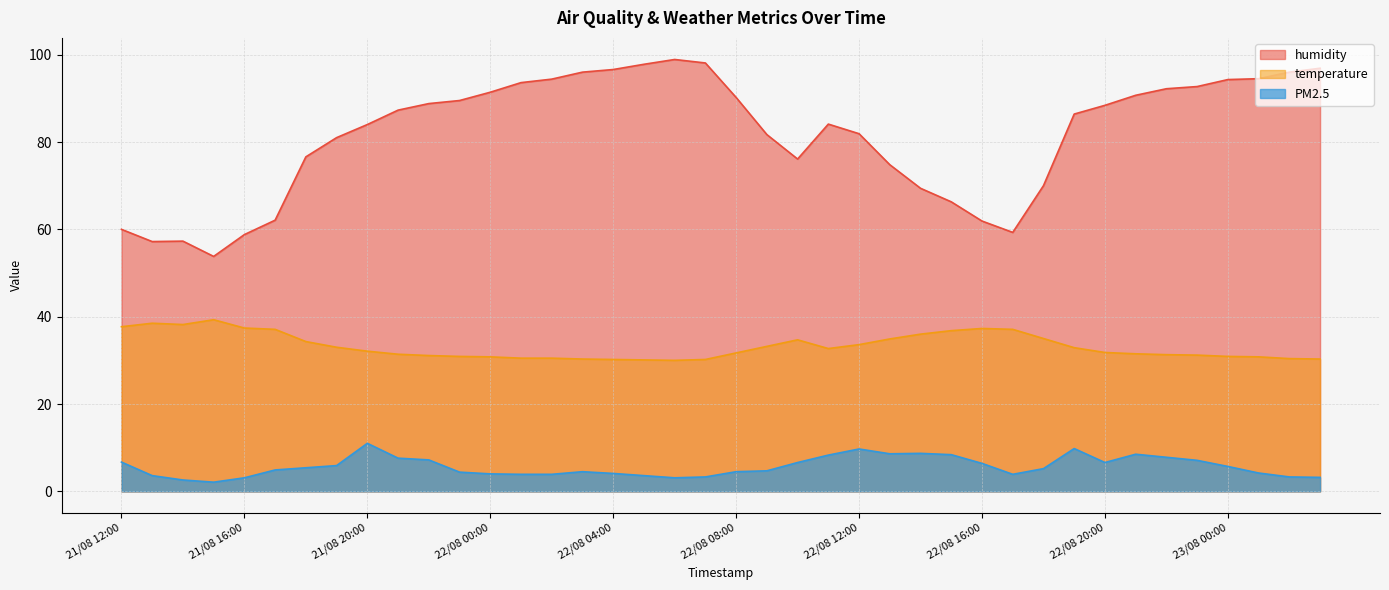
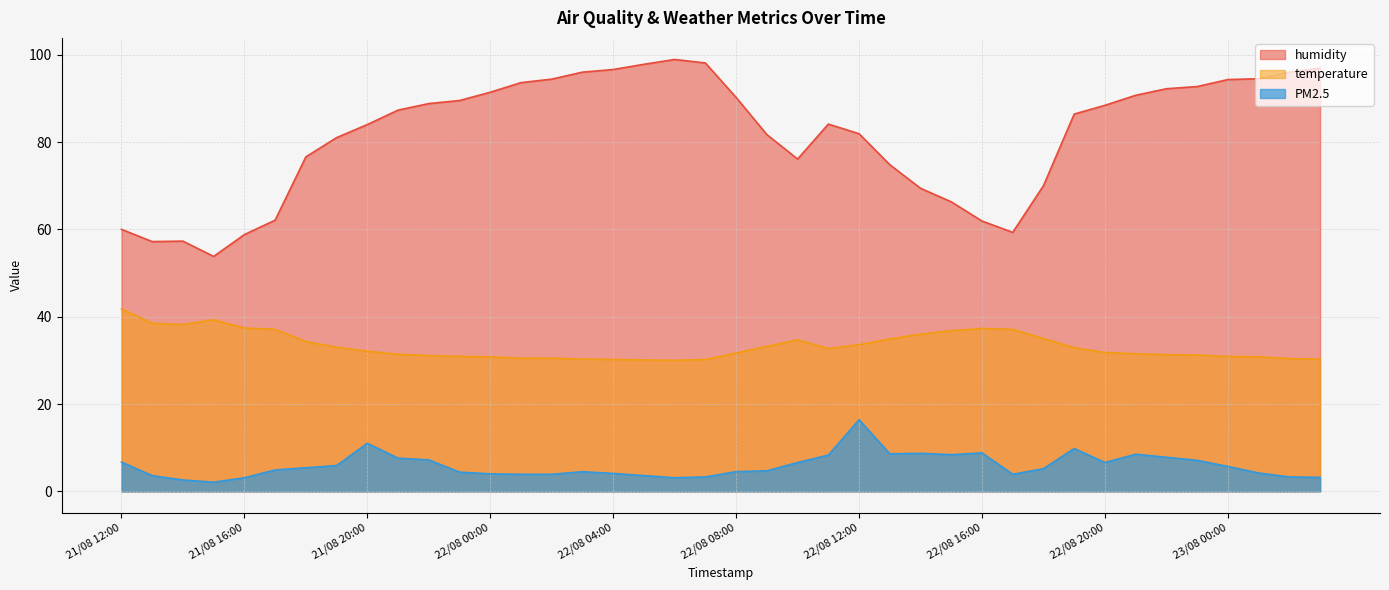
temperature, 21/08 12:00: 38 -> 42
PM2.5, 22/08 12:00: 10 -> 16
PM2.5, 22/08 16:00: 6 -> 9
